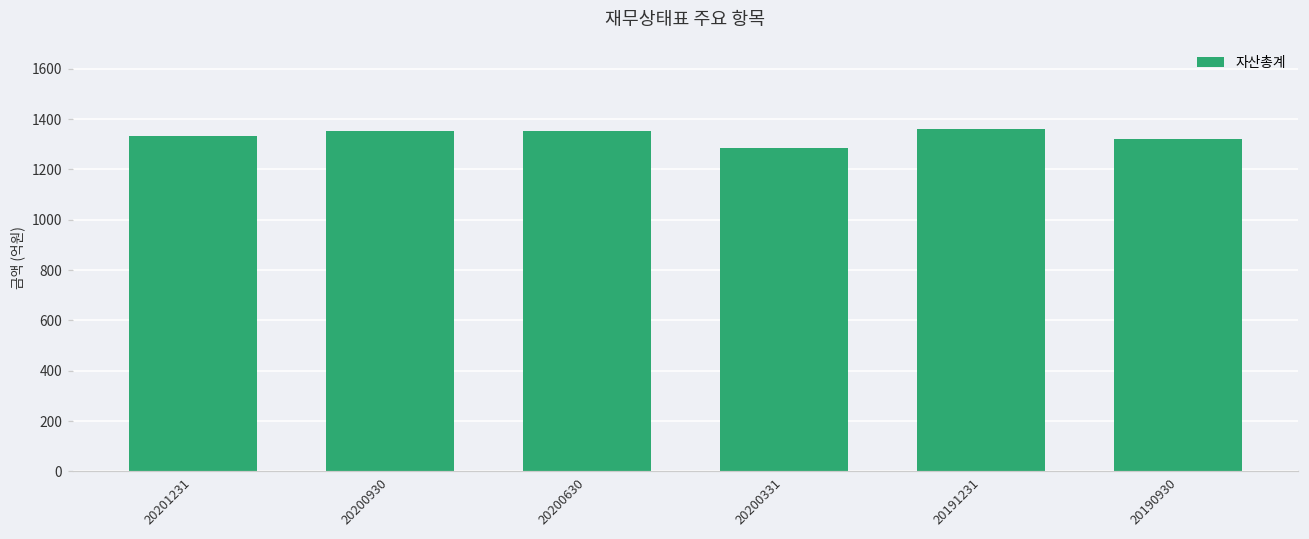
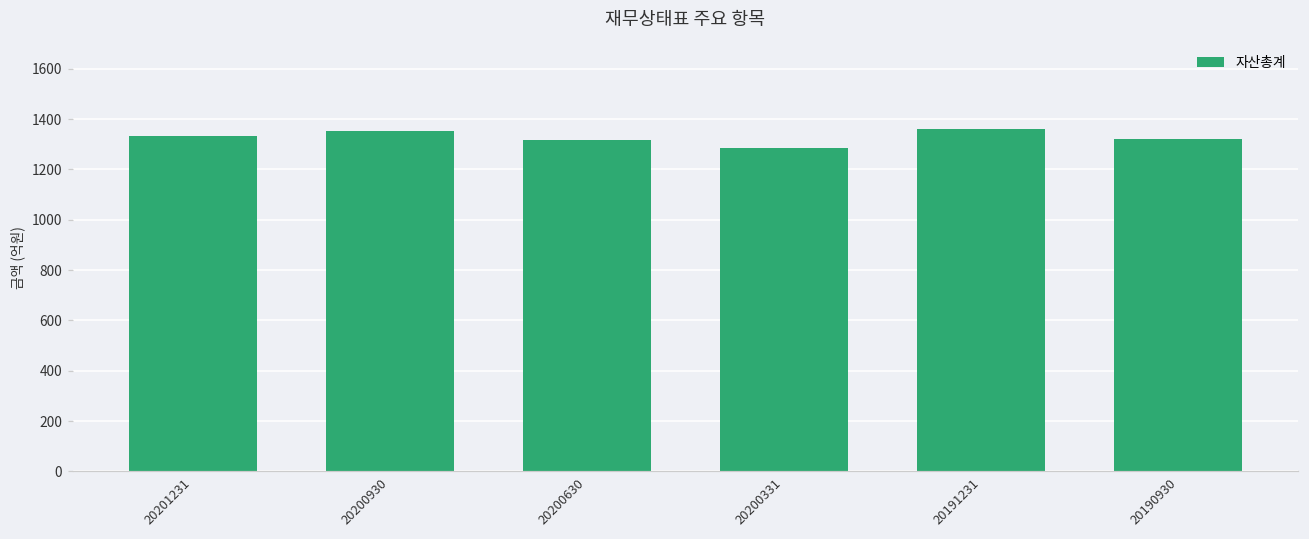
20200630: 1350 -> 1320
